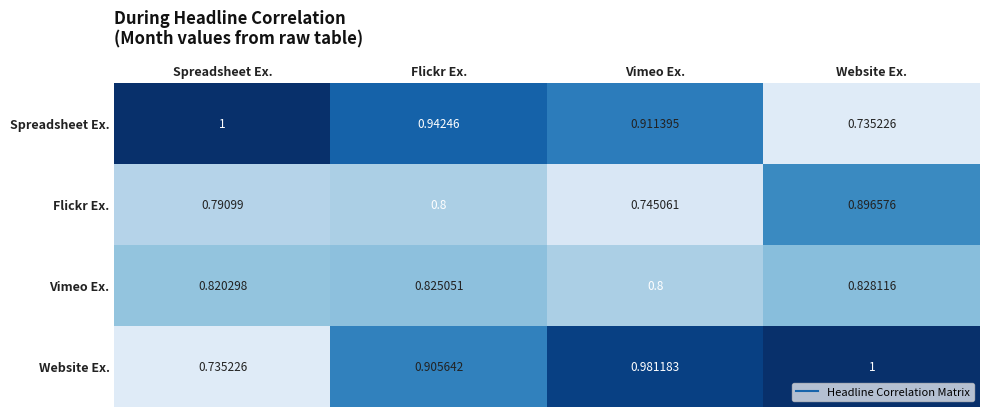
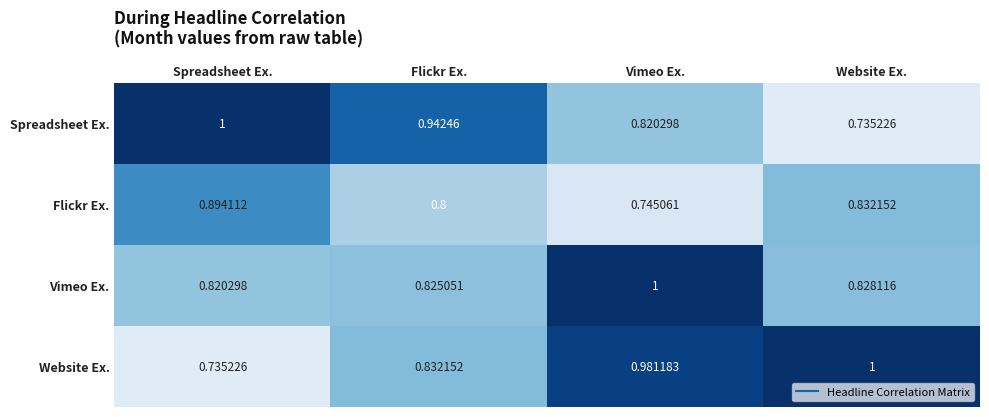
Spreadsheet Ex., Vimeo Ex.: 0.911395 -> 0.820298
Flickr Ex., Spreadsheet Ex.: 0.79099 -> 0.894112
Flickr Ex., Website Ex.: 0.896576 -> 0.832152
Vimeo Ex., Vimeo Ex.: 0.8 -> 1
Website Ex., Flickr Ex.: 0.905642 -> 0.832152
